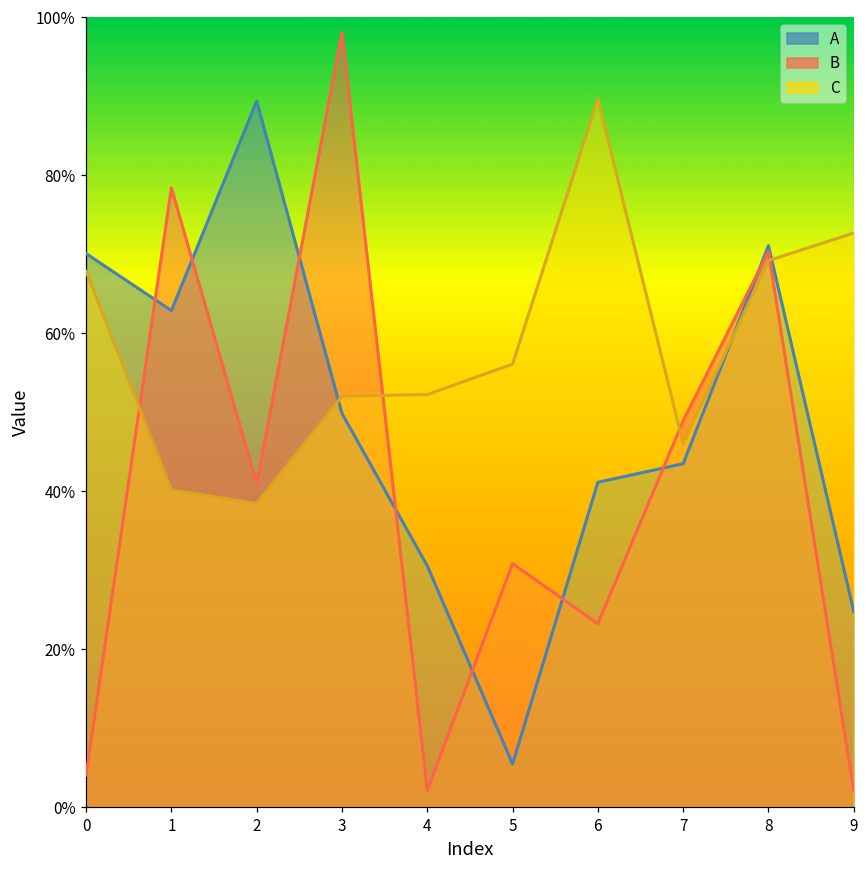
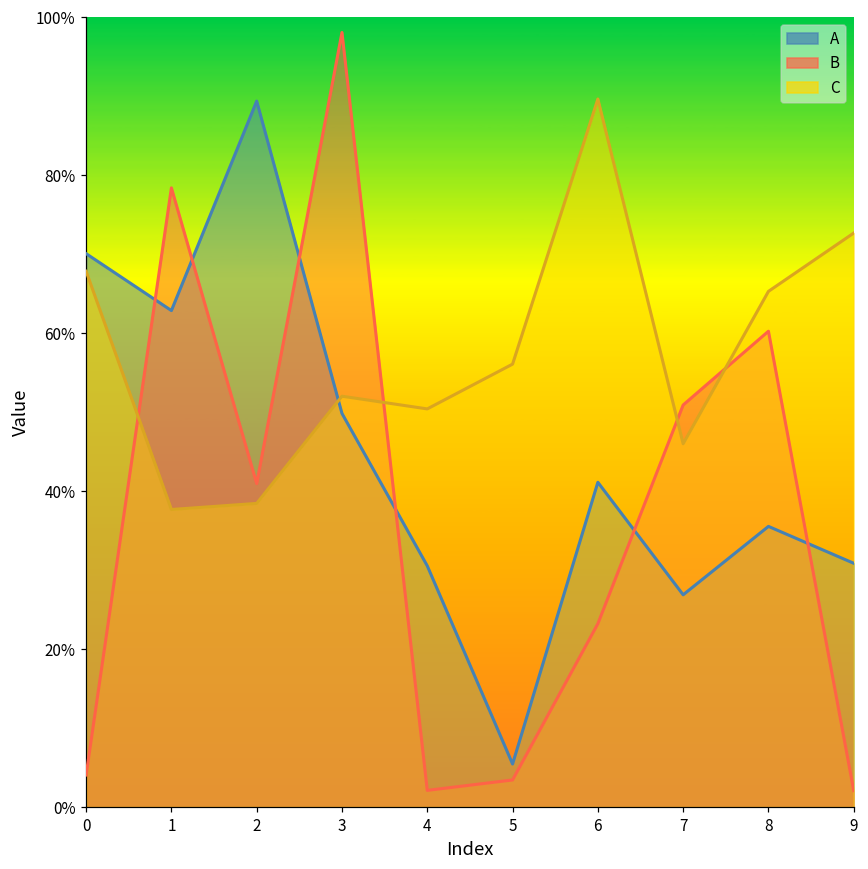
C, 1: 40% -> 38%
C, 4: 52% -> 50%
B, 5: 31% -> 3%
A, 7: 43% -> 27%
B, 7: 49% -> 51%
A, 8: 71% -> 36%
B, 8: 70% -> 60%
C, 8: 69% -> 65%
A, 9: 25% -> 31%
